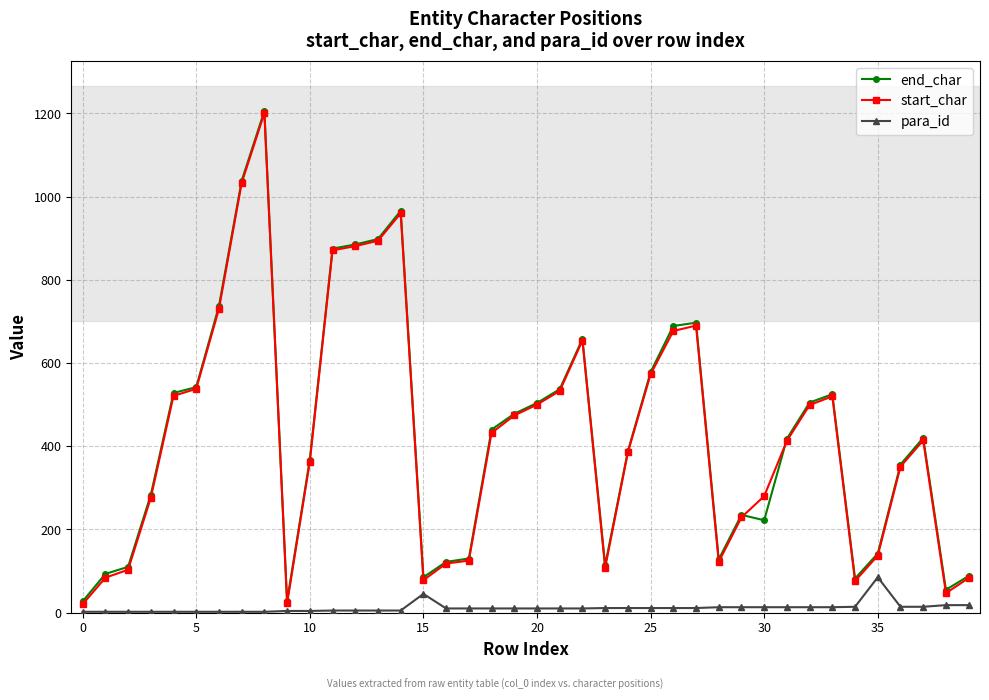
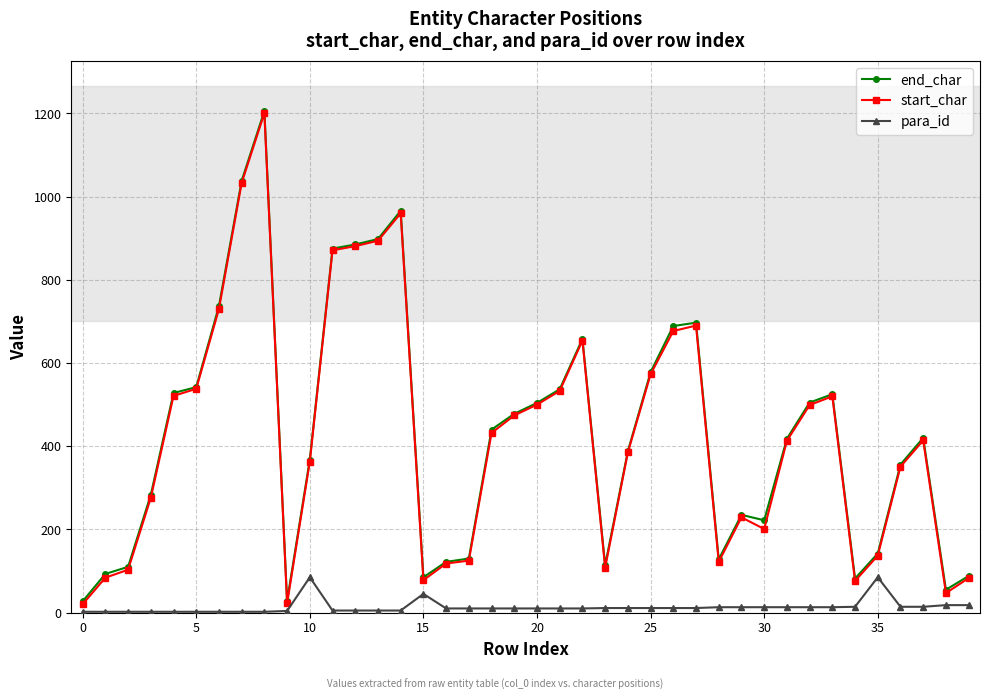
para_id, 10: 0 -> 90
start_char, 30: 280 -> 200
